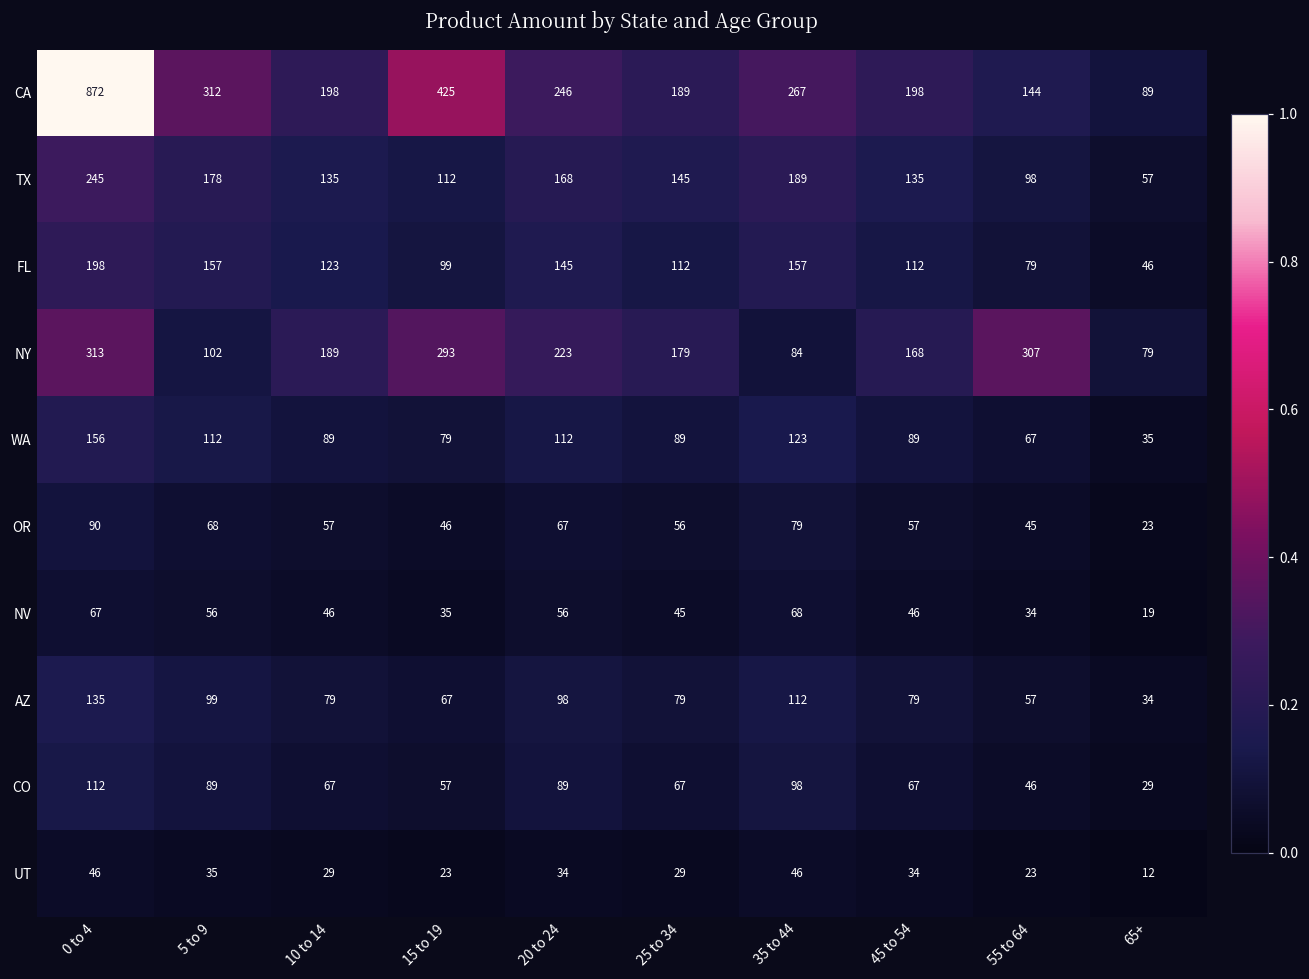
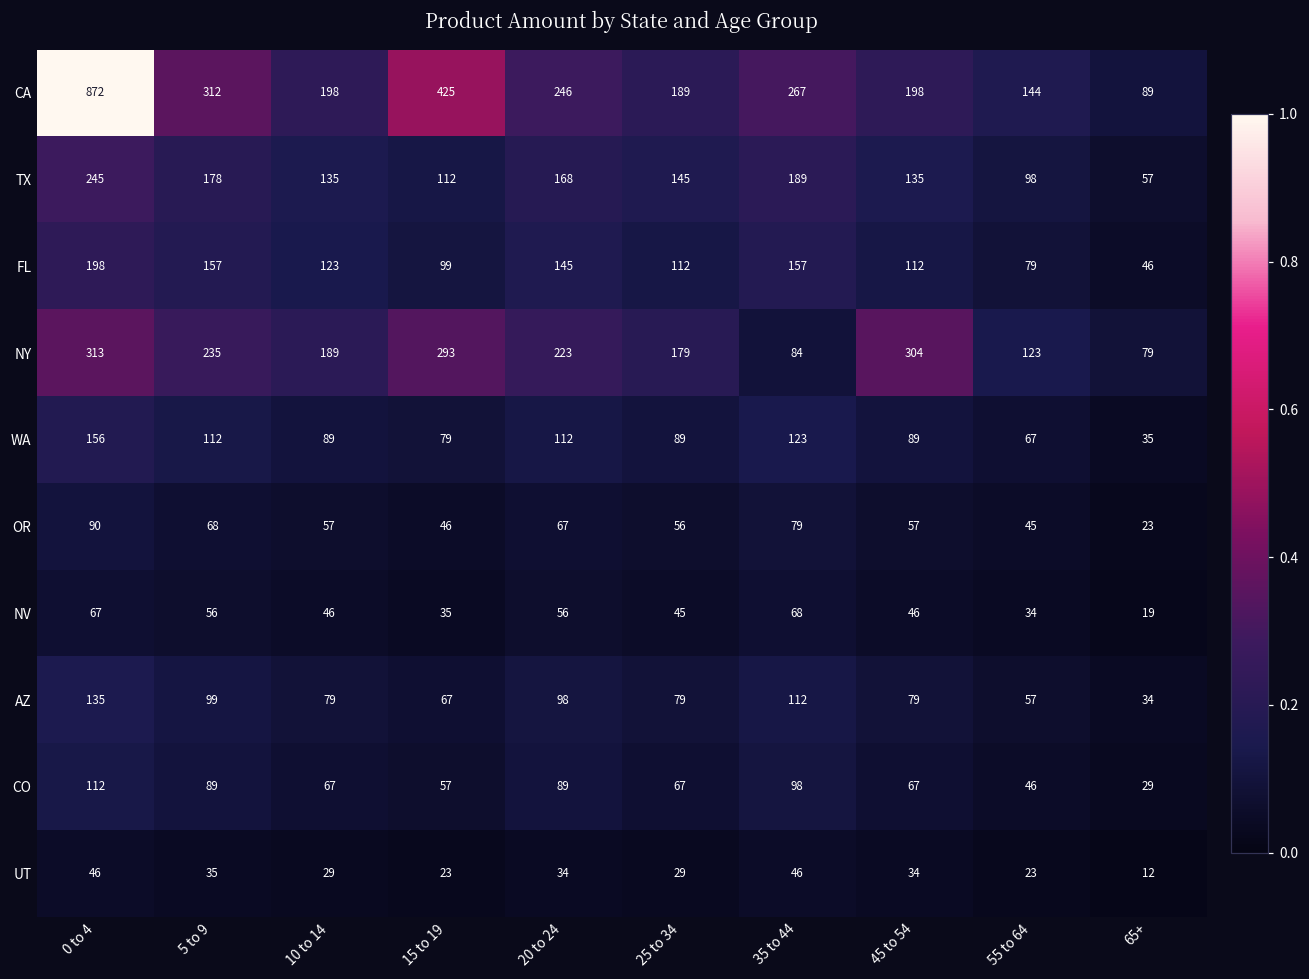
NY, 5 to 9: 102 -> 235
NY, 45 to 54: 168 -> 304
NY, 55 to 64: 307 -> 123
